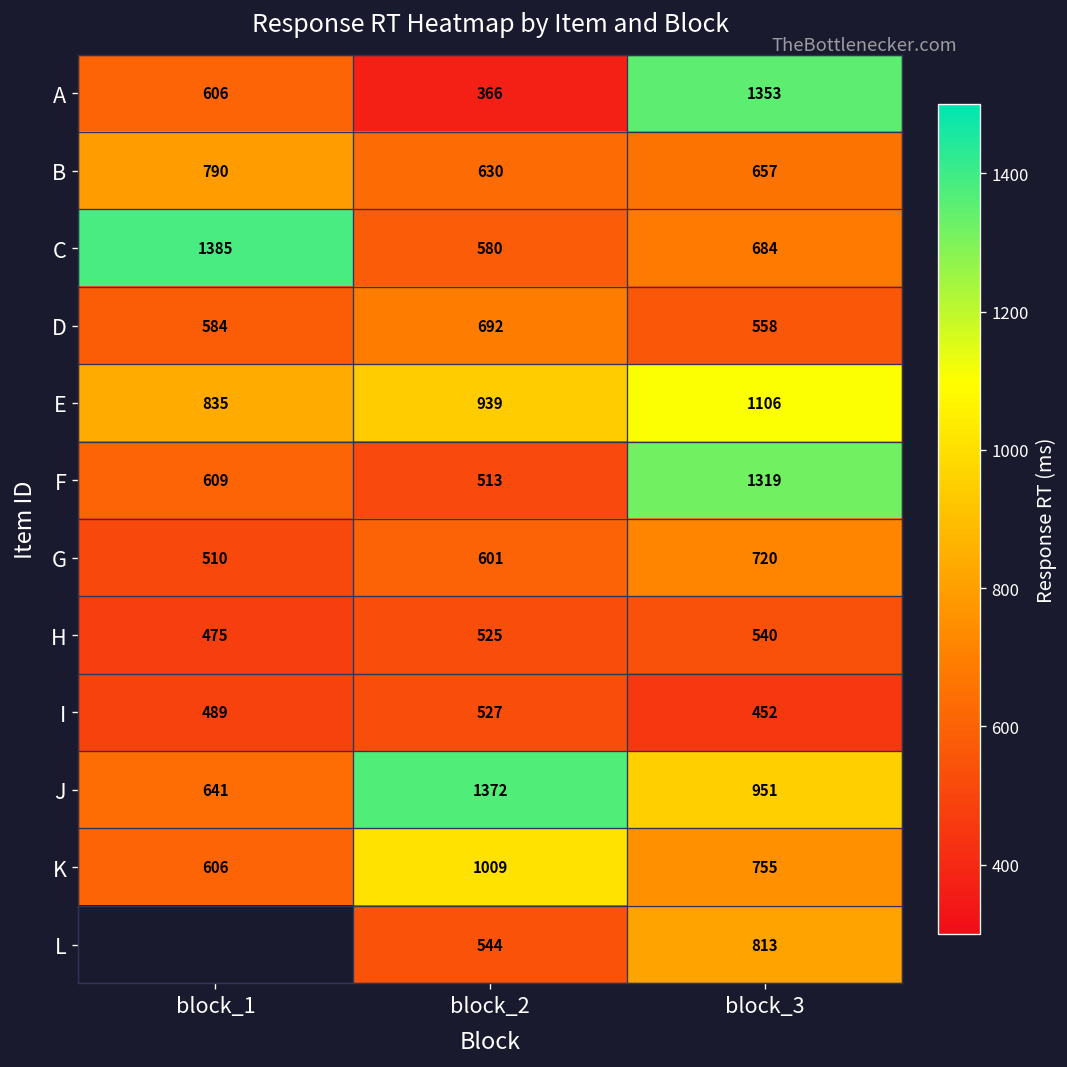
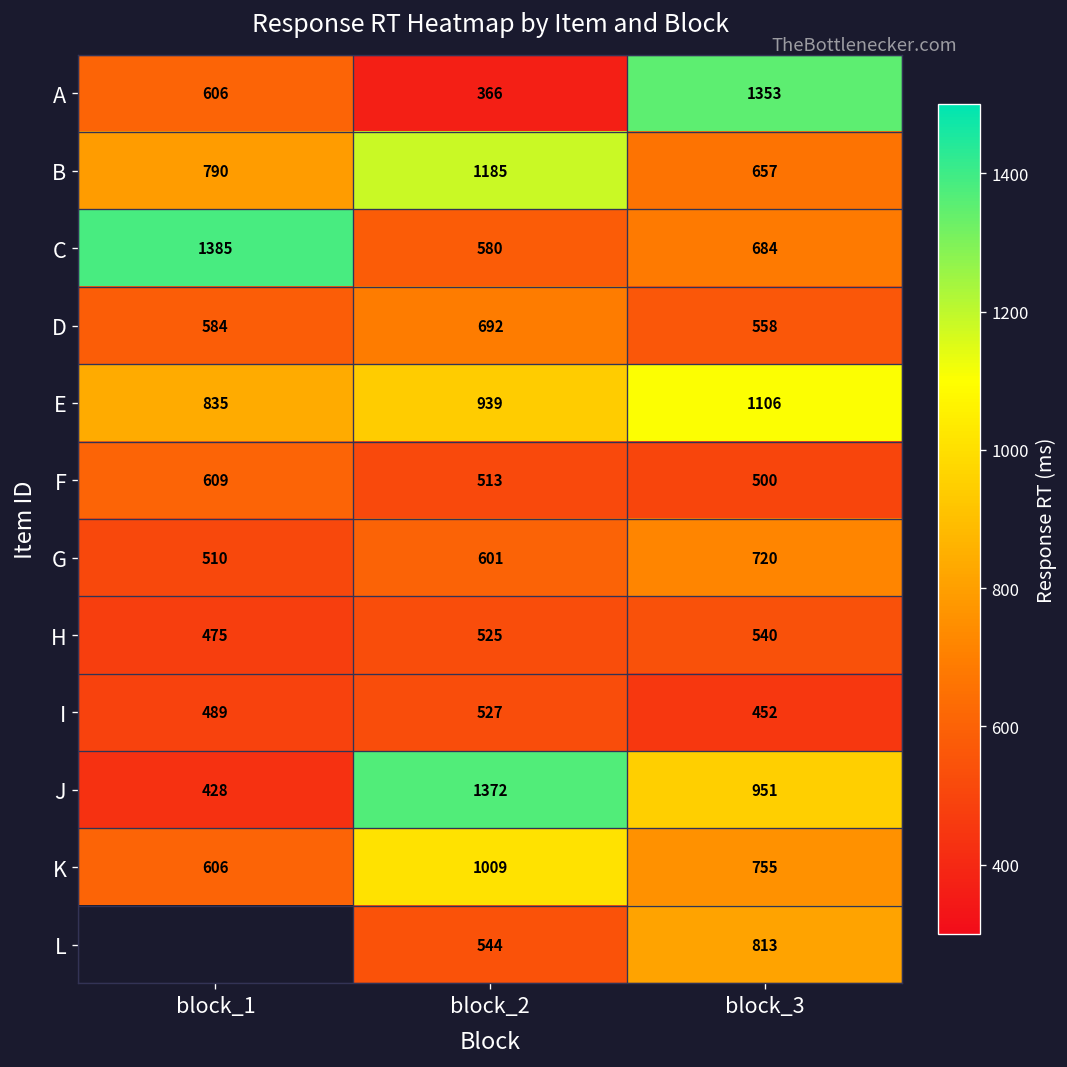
B, block_2: 630 -> 1185
F, block_3: 1319 -> 500
J, block_1: 641 -> 428
